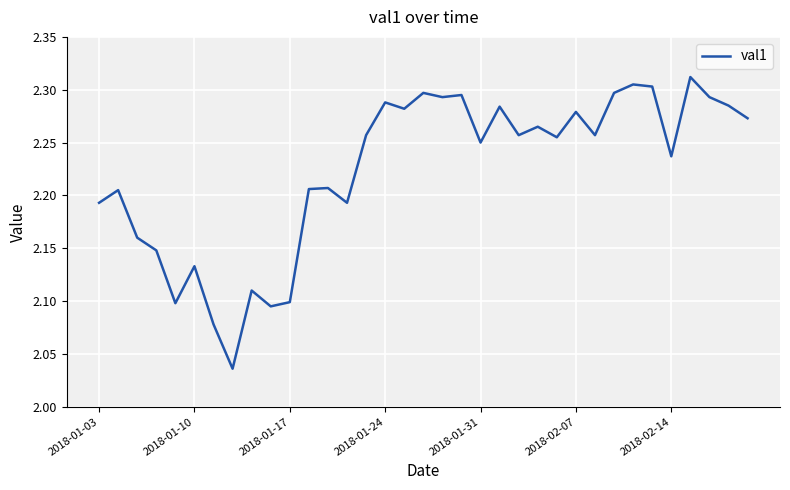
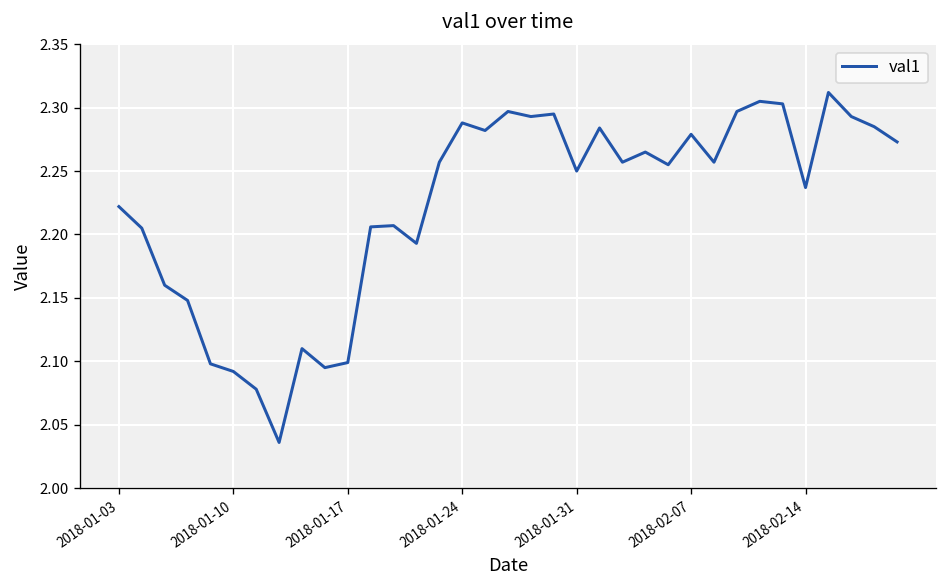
2018-01-03: 2.193 -> 2.222
2018-01-10: 2.133 -> 2.092
